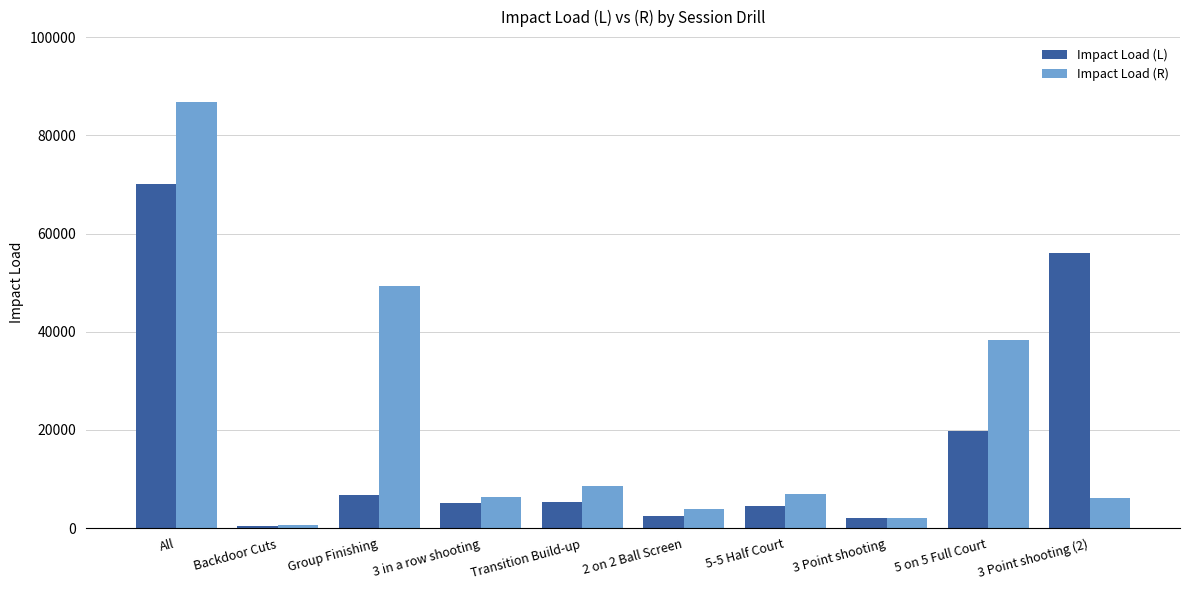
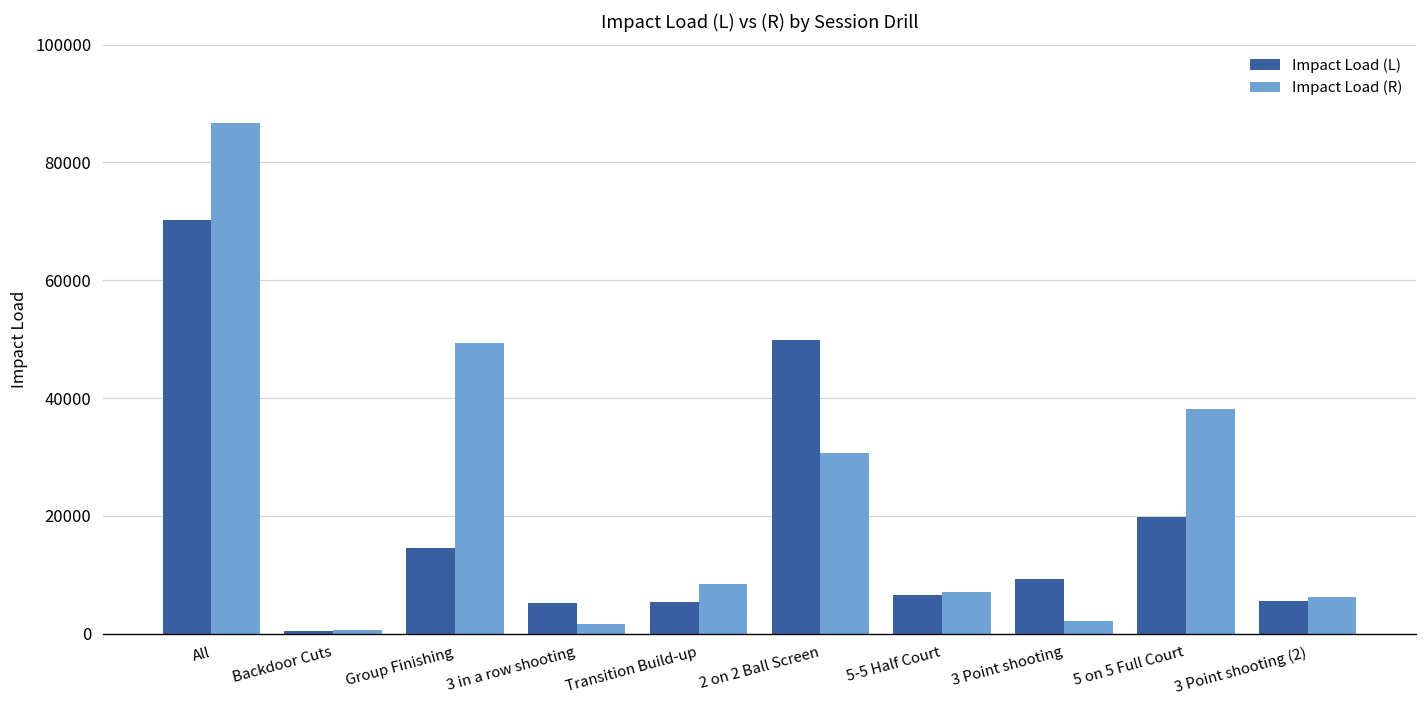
Impact Load (L), Group Finishing: 7000 -> 14000
Impact Load (R), 3 in a row shooting: 6000 -> 2000
Impact Load (L), 2 on 2 Ball Screen: 2000 -> 50000
Impact Load (R), 2 on 2 Ball Screen: 4000 -> 31000
Impact Load (L), 5-5 Half Court: 4000 -> 7000
Impact Load (L), 3 Point shooting: 2000 -> 9000
Impact Load (L), 3 Point shooting (2): 56000 -> 6000
